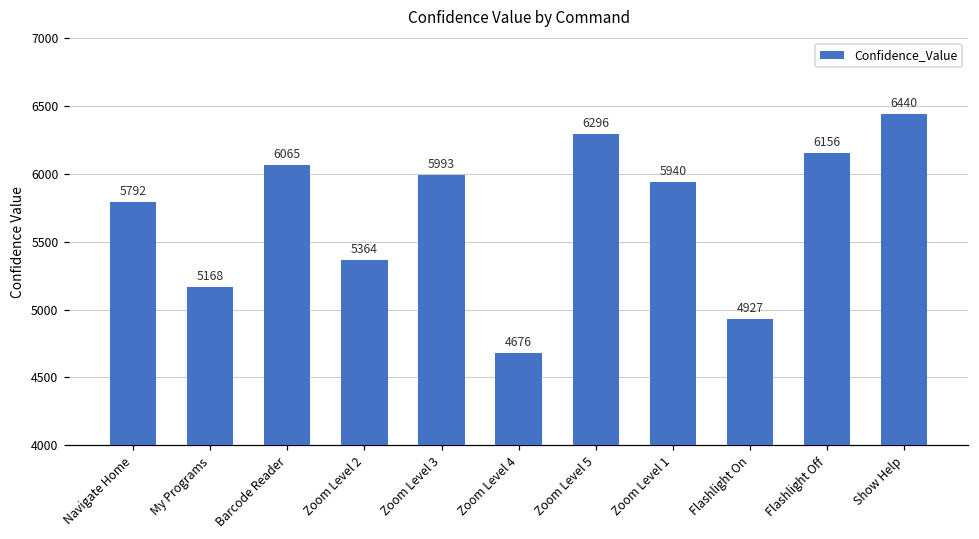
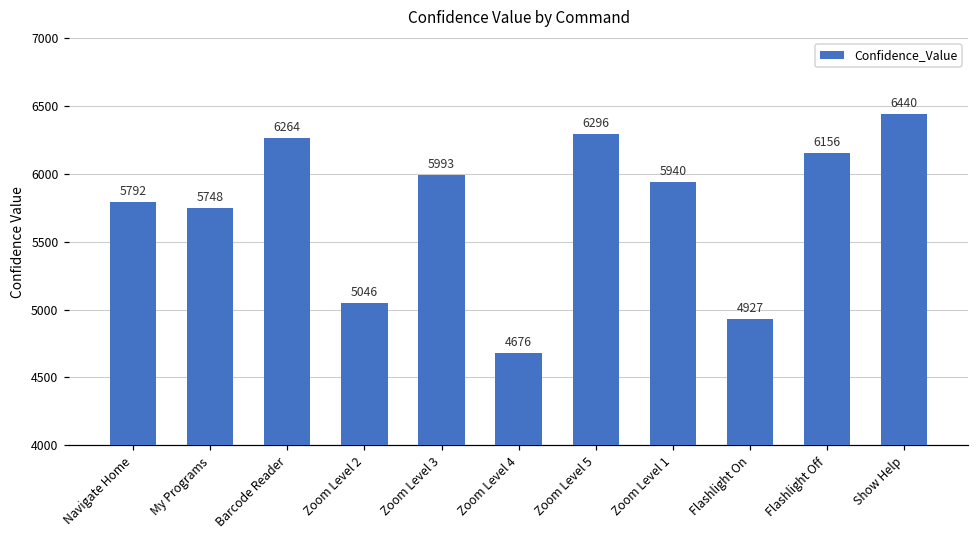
My Programs: 5168 -> 5748
Barcode Reader: 6065 -> 6264
Zoom Level 2: 5364 -> 5046
